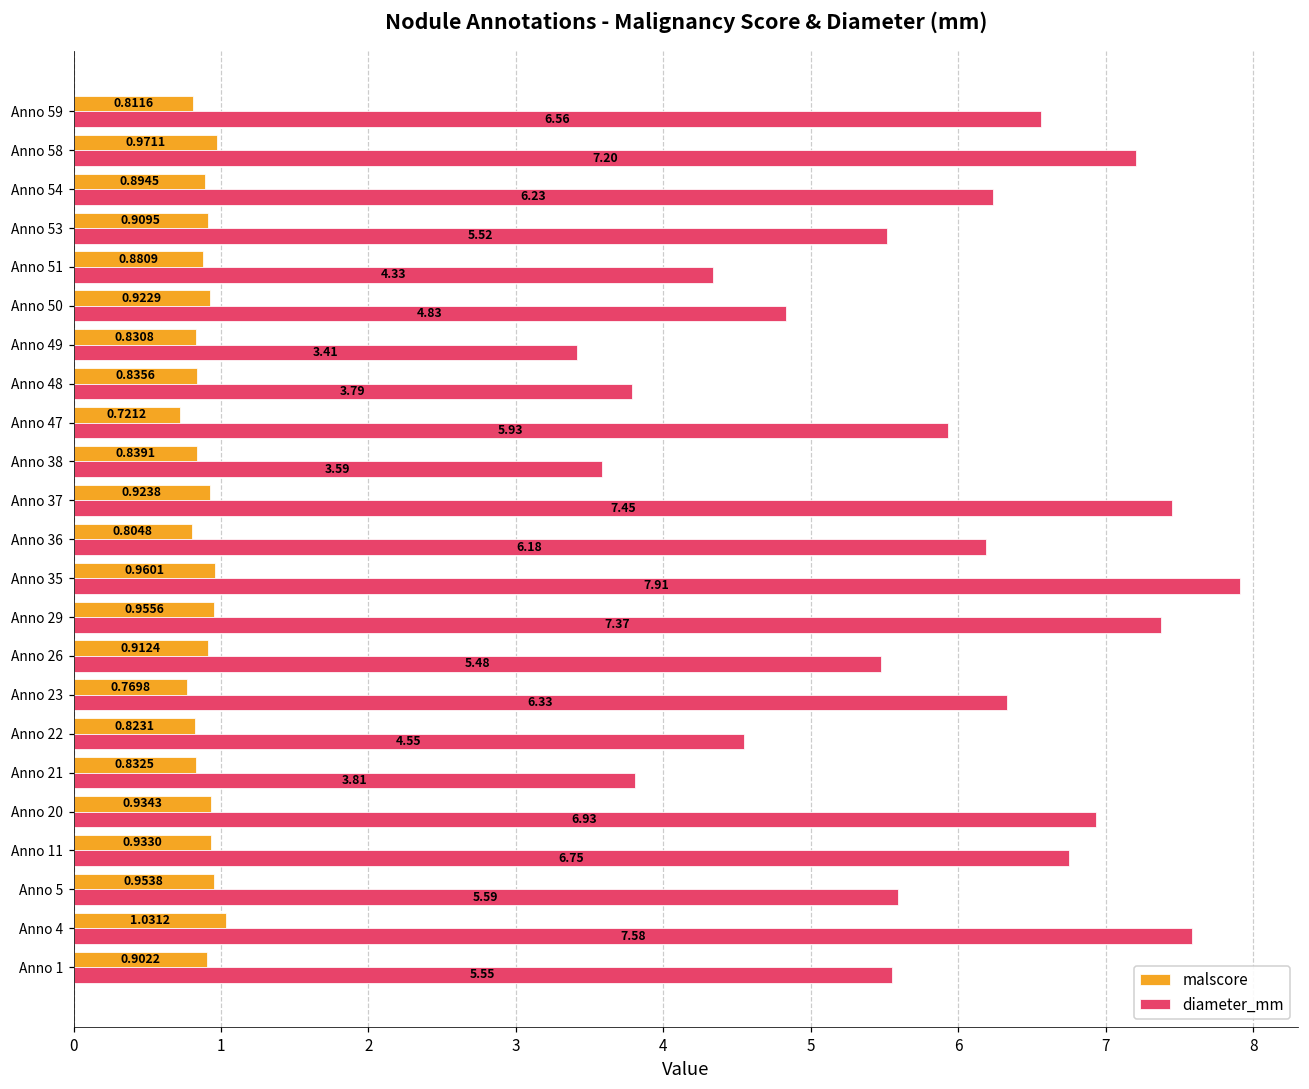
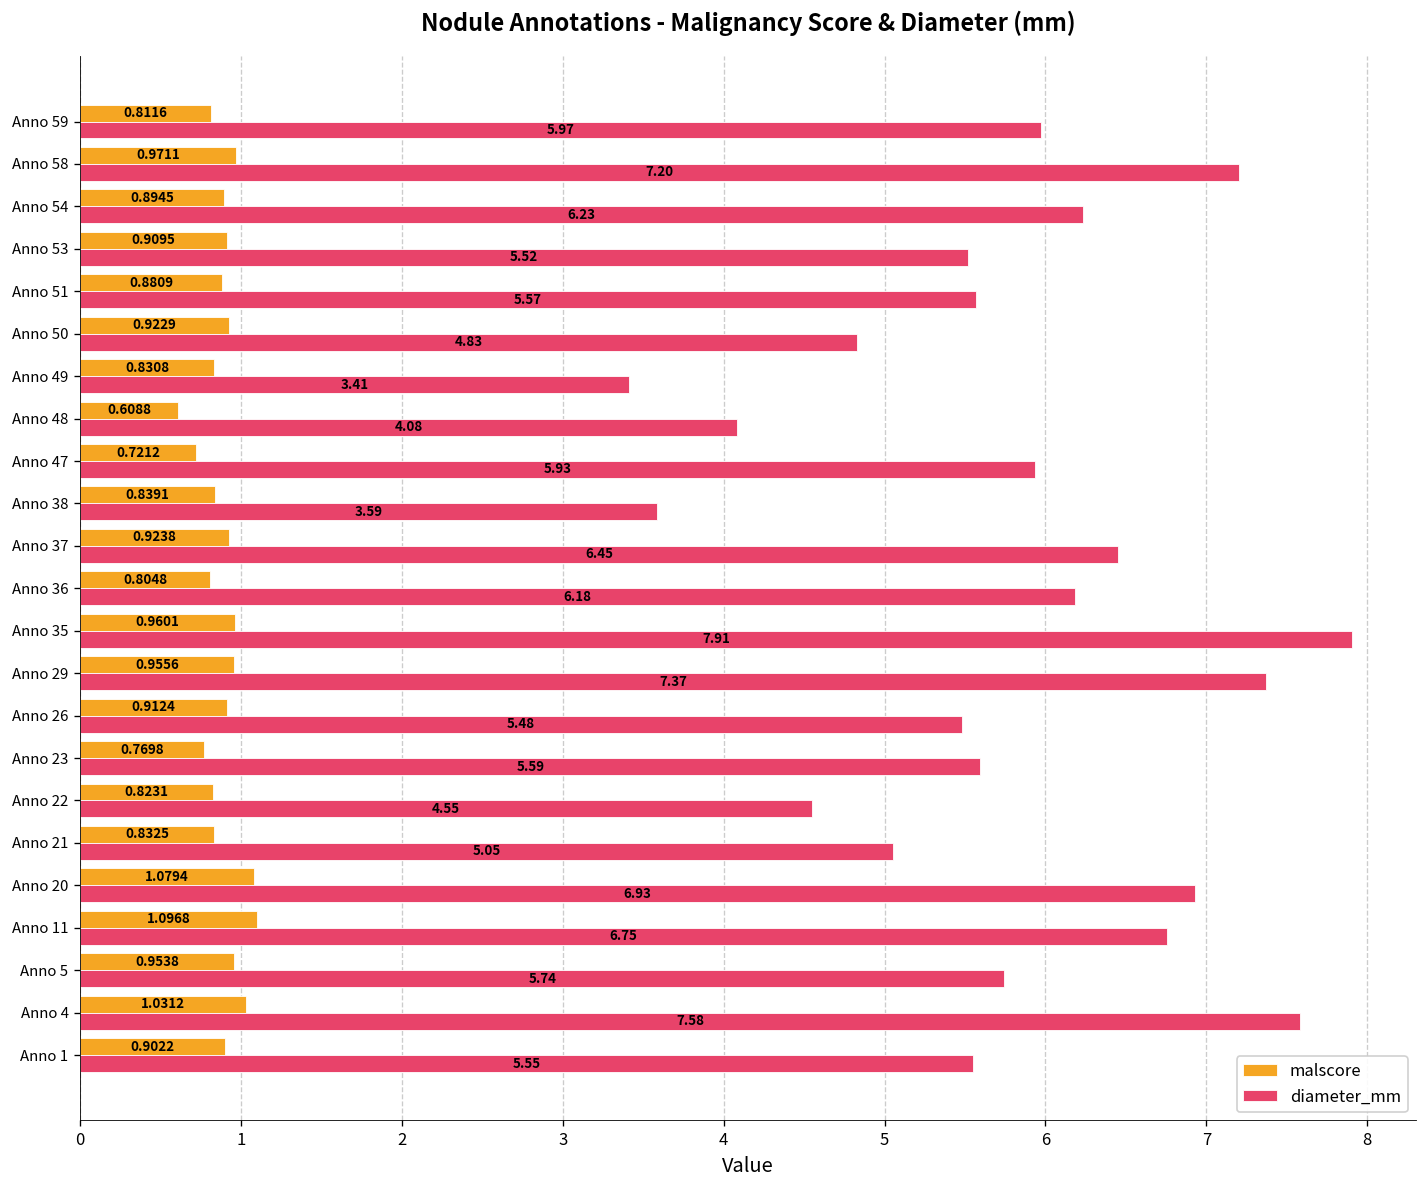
diameter_mm, Anno 59: 6.56 -> 5.97
diameter_mm, Anno 51: 4.33 -> 5.57
malscore, Anno 48: 0.8356 -> 0.6088
diameter_mm, Anno 48: 3.79 -> 4.08
diameter_mm, Anno 37: 7.45 -> 6.45
diameter_mm, Anno 23: 6.33 -> 5.59
diameter_mm, Anno 21: 3.81 -> 5.05
malscore, Anno 20: 0.9343 -> 1.0794
malscore, Anno 11: 0.9330 -> 1.0968
diameter_mm, Anno 5: 5.59 -> 5.74
